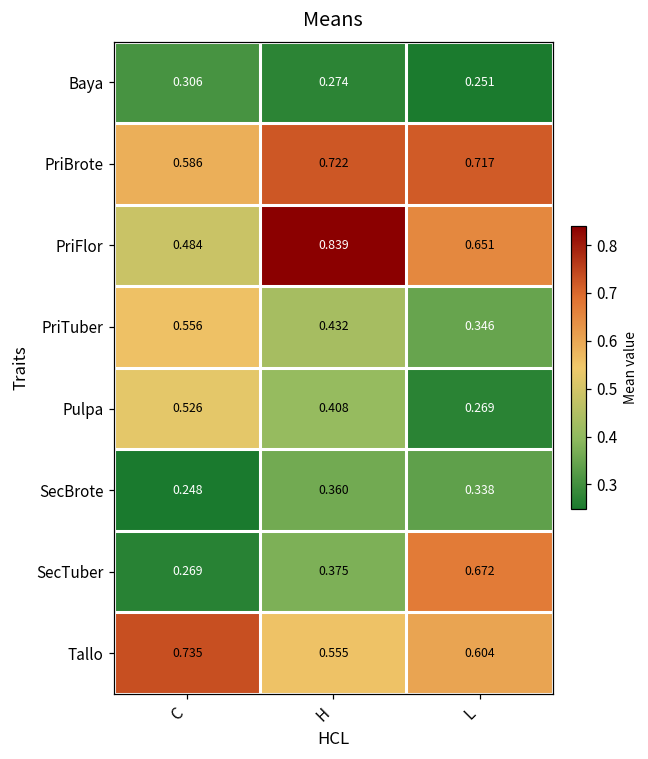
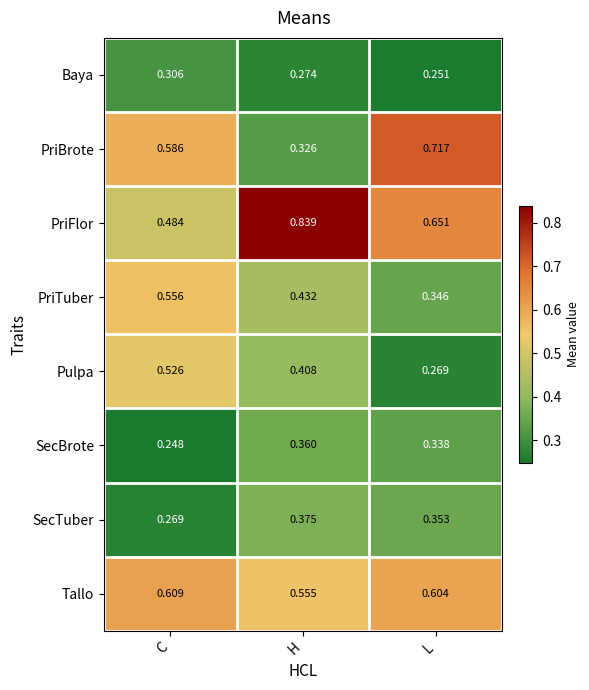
PriBrote, H: 0.722 -> 0.326
SecTuber, L: 0.672 -> 0.353
Tallo, C: 0.735 -> 0.609
